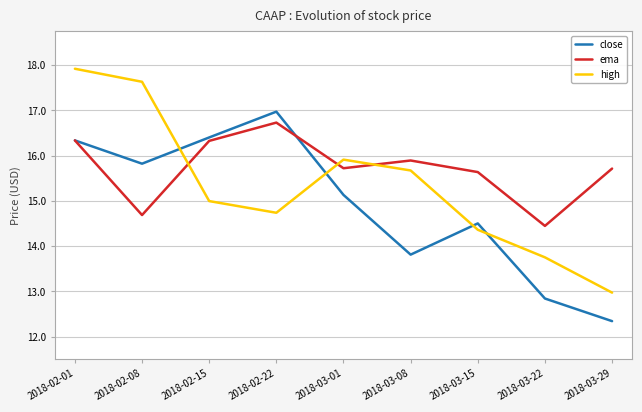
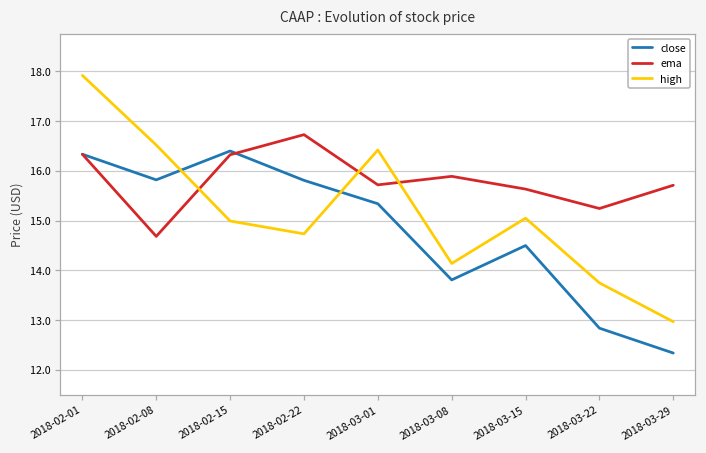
high, 2018-02-08: 17.6 -> 16.5
close, 2018-02-22: 17.0 -> 15.8
close, 2018-03-01: 15.1 -> 15.3
high, 2018-03-01: 15.9 -> 16.4
high, 2018-03-08: 15.7 -> 14.1
high, 2018-03-15: 14.4 -> 15.1
ema, 2018-03-22: 14.4 -> 15.2
